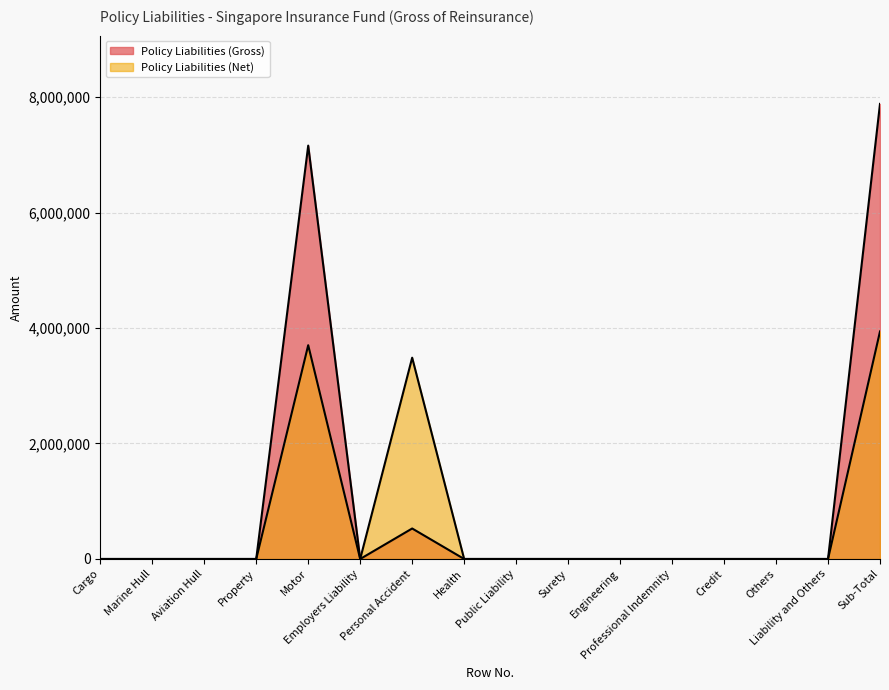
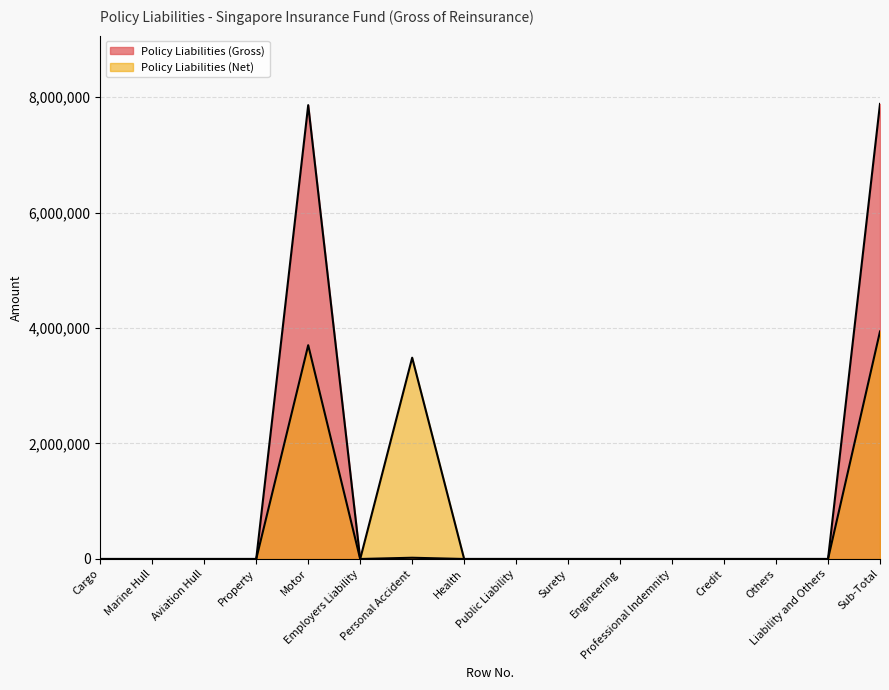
Policy Liabilities (Gross), Motor: 7,200,000 -> 7,900,000
Policy Liabilities (Gross), Personal Accident: 500,000 -> 0
